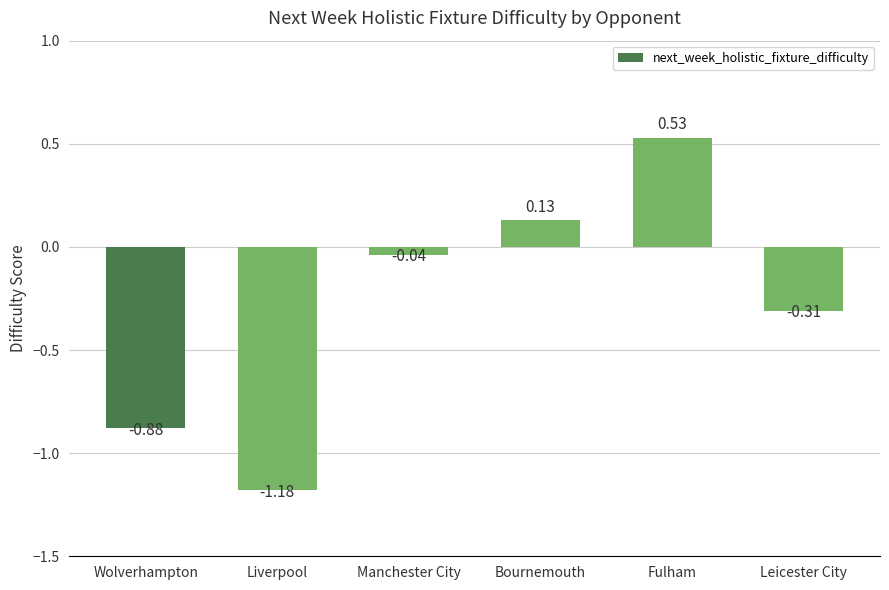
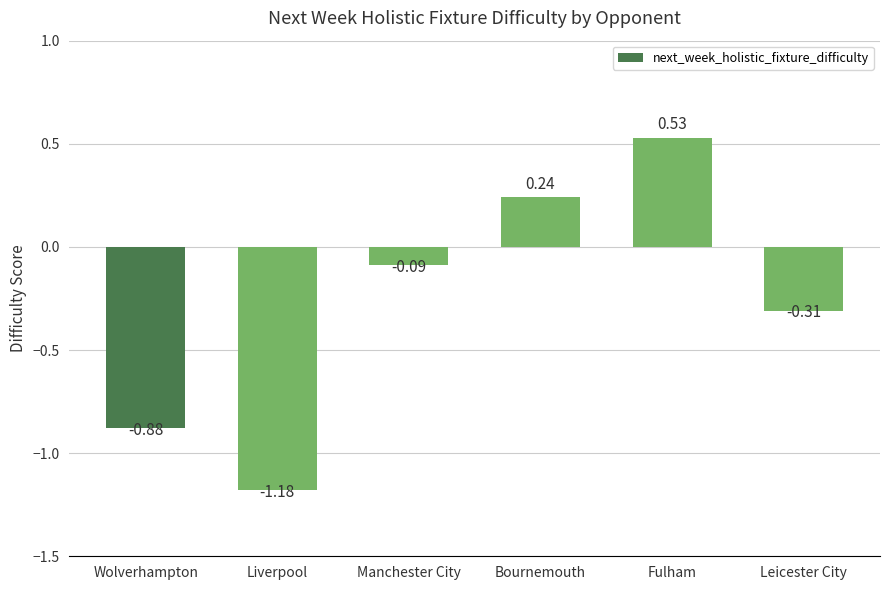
Manchester City: -0.04 -> -0.09
Bournemouth: 0.13 -> 0.24
